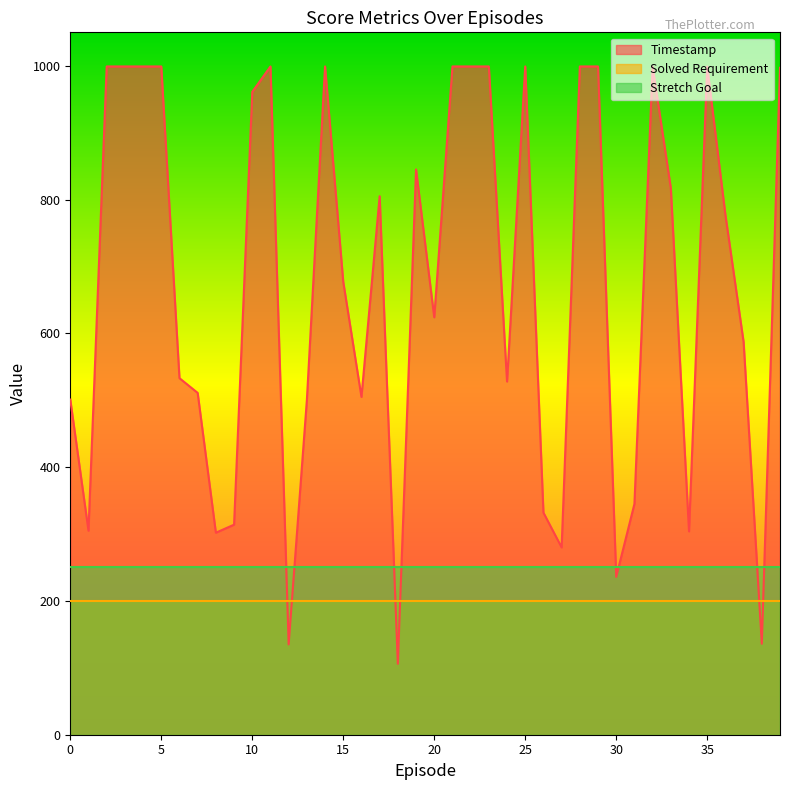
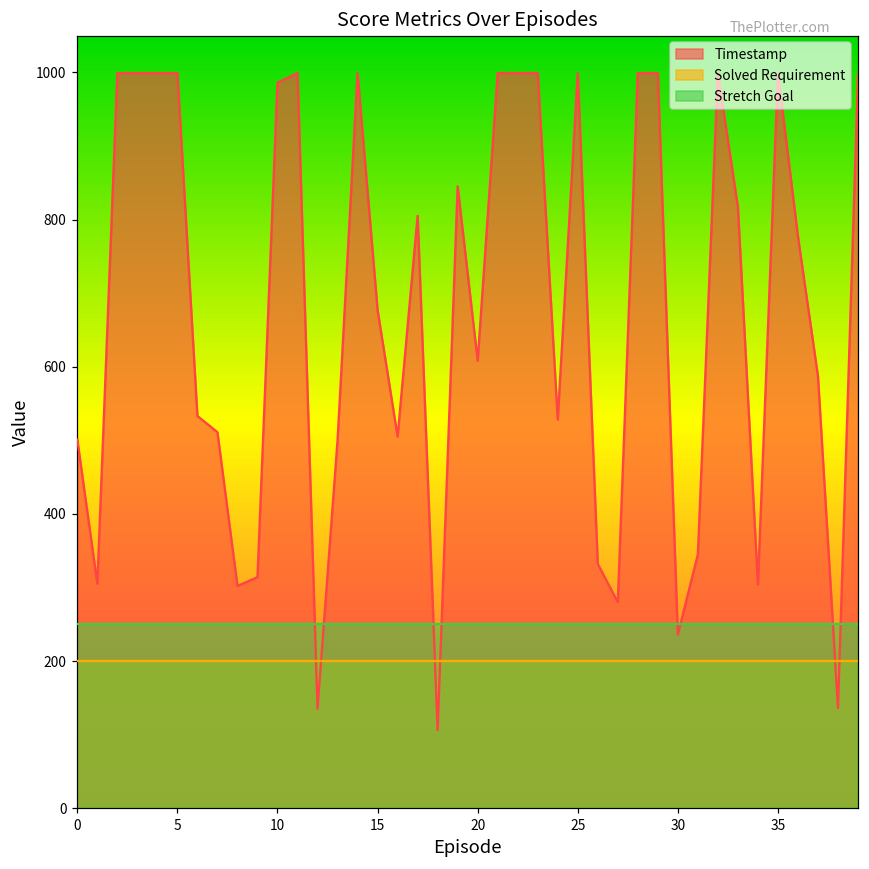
Timestamp, 10: 960 -> 990
Timestamp, 20: 620 -> 610
